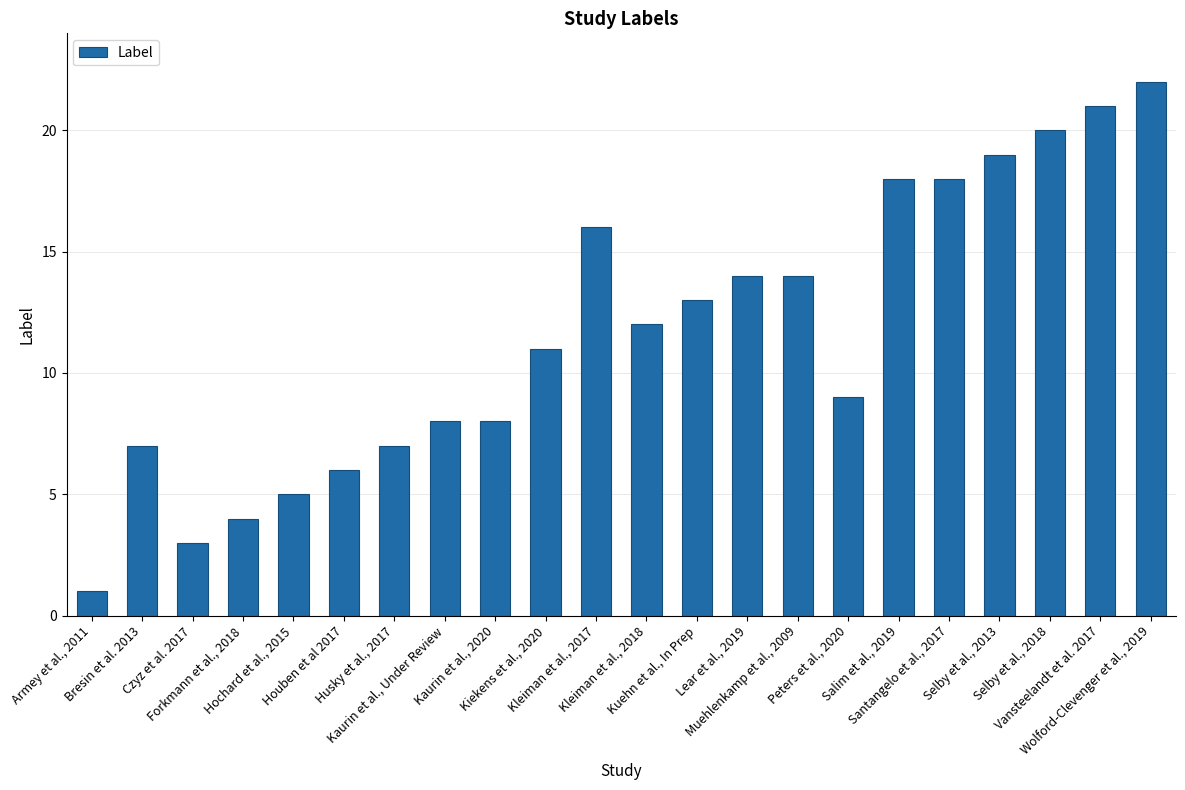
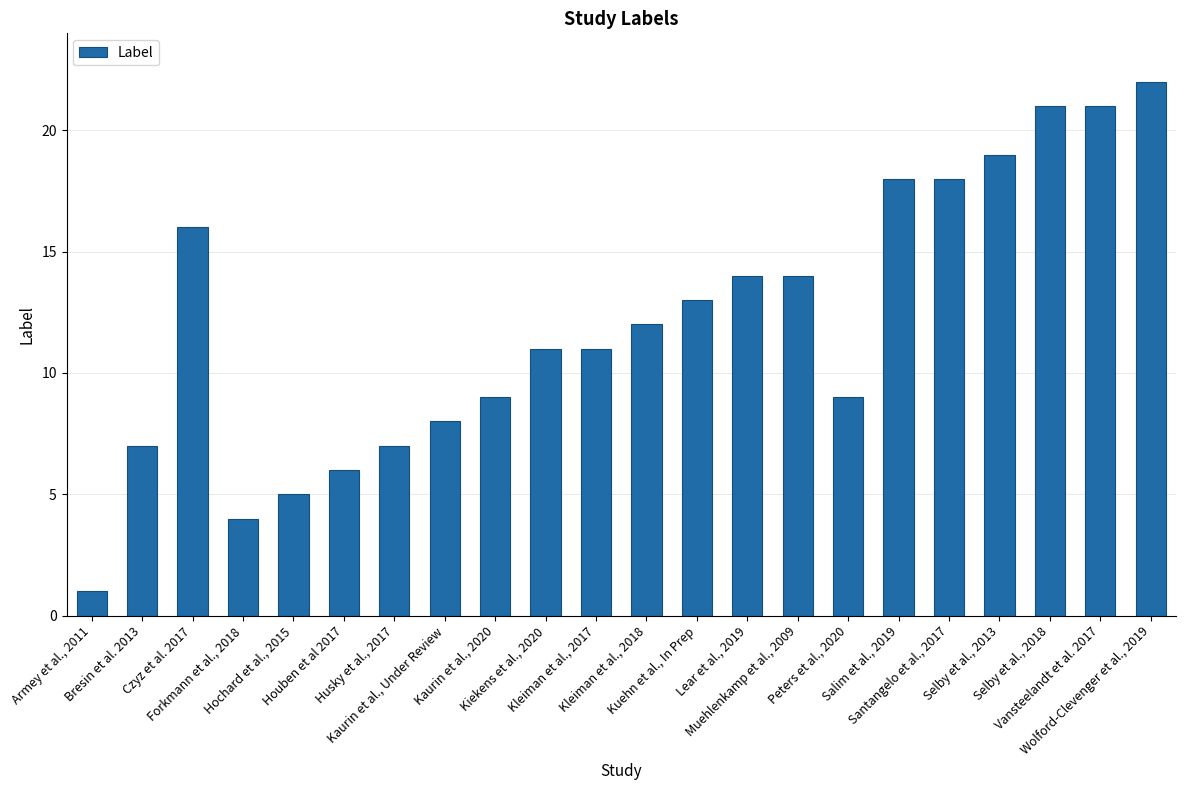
Czyz et al. 2017: 3 -> 16
Kaurin et al., 2020: 8 -> 9
Kleiman et al., 2017: 16 -> 11
Selby et al., 2018: 20 -> 21
